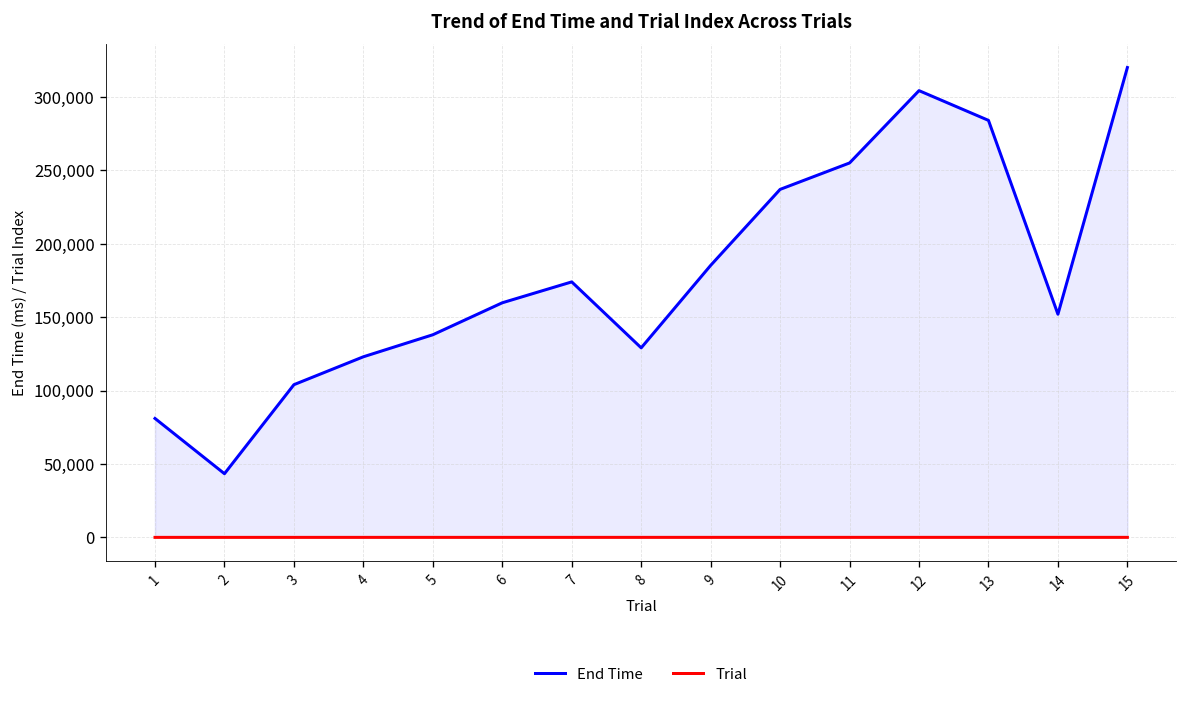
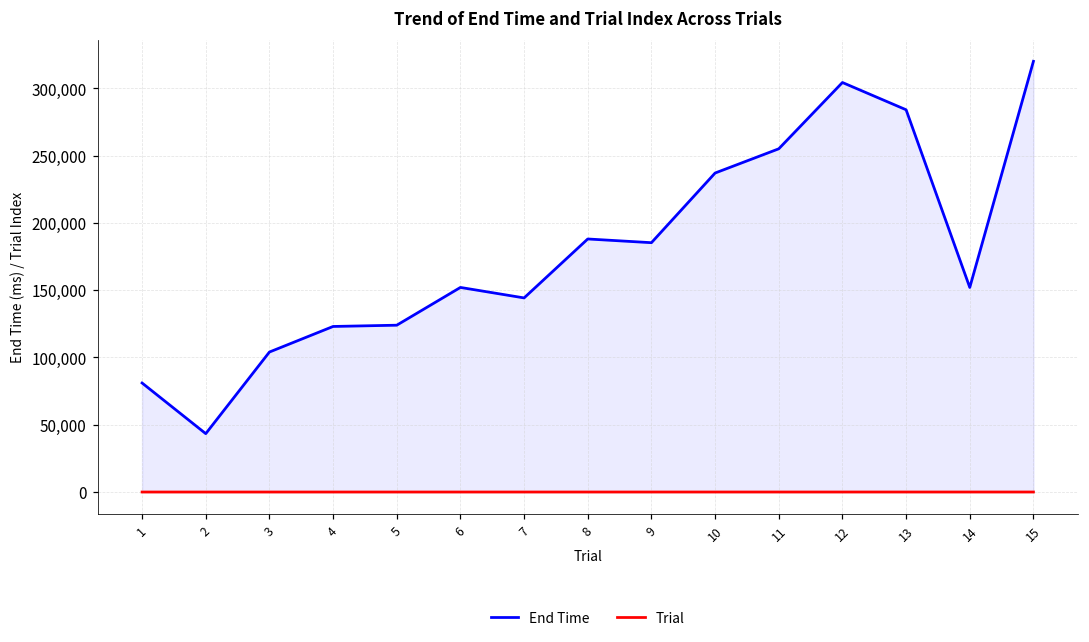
End Time, 5: 138,000 -> 124,000
End Time, 6: 160,000 -> 152,000
End Time, 7: 174,000 -> 144,000
End Time, 8: 129,000 -> 188,000
